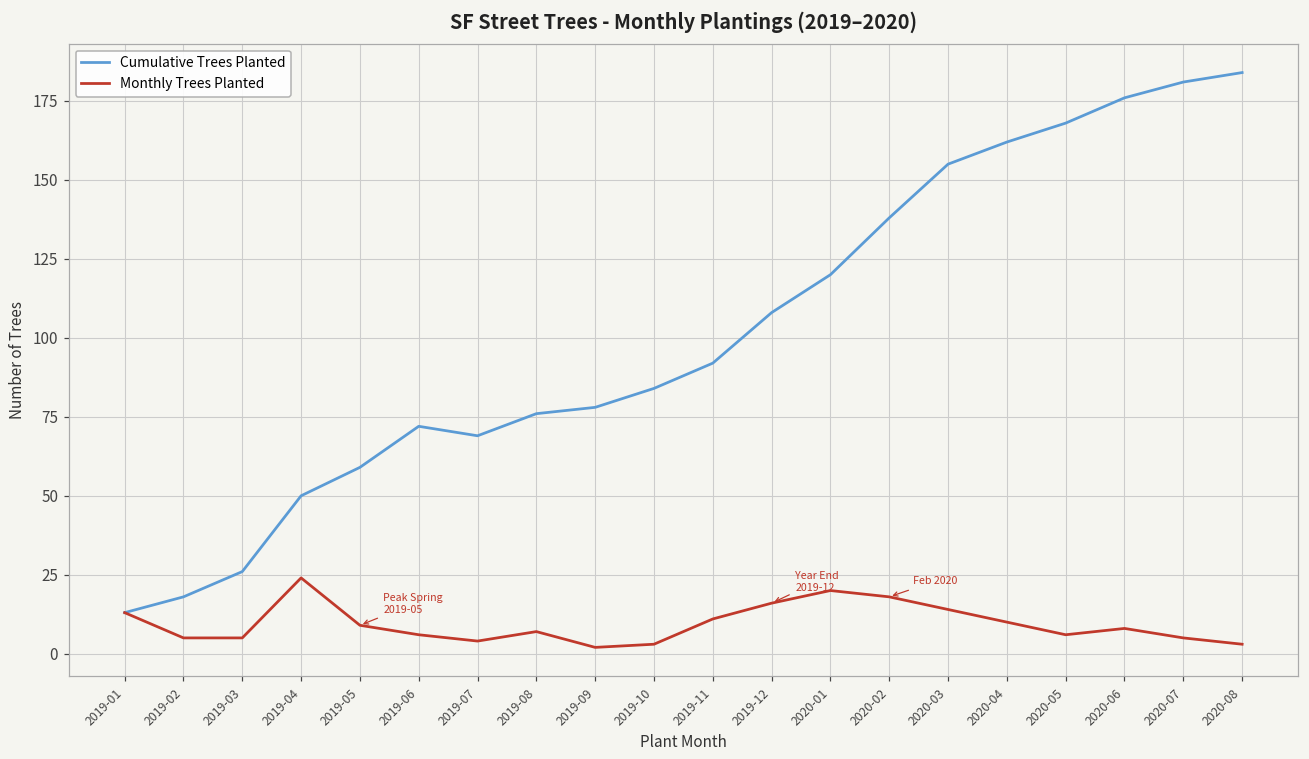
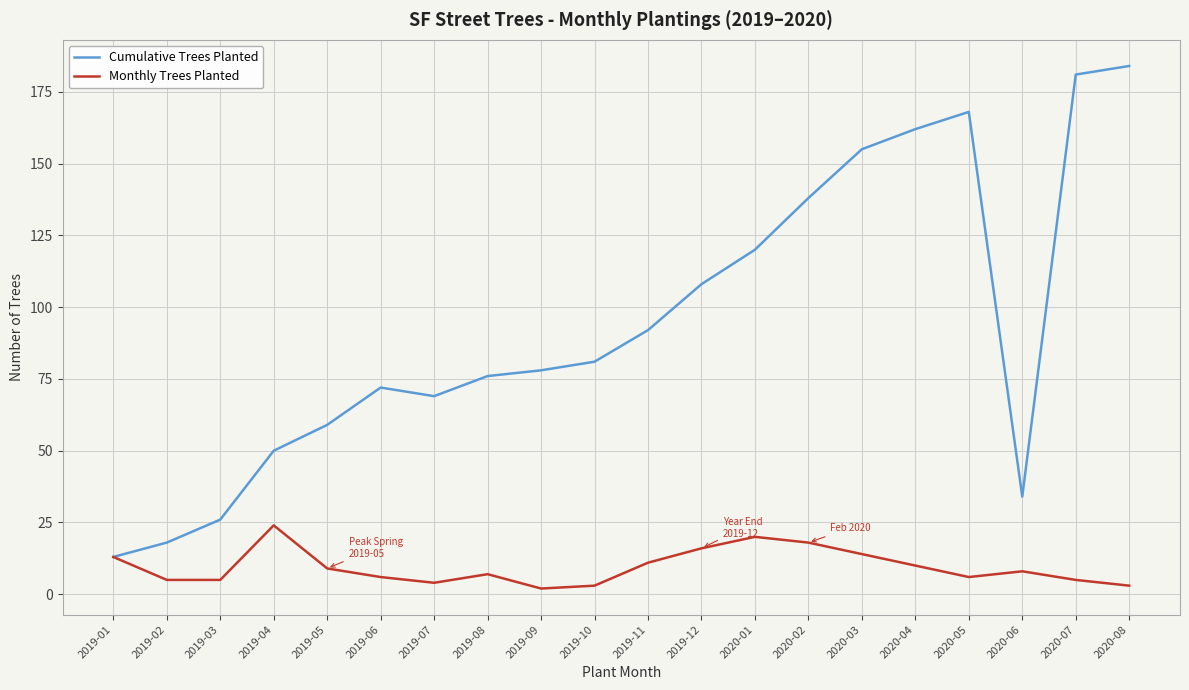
Cumulative Trees Planted, 2019-10: 84 -> 81
Cumulative Trees Planted, 2020-06: 176 -> 34
